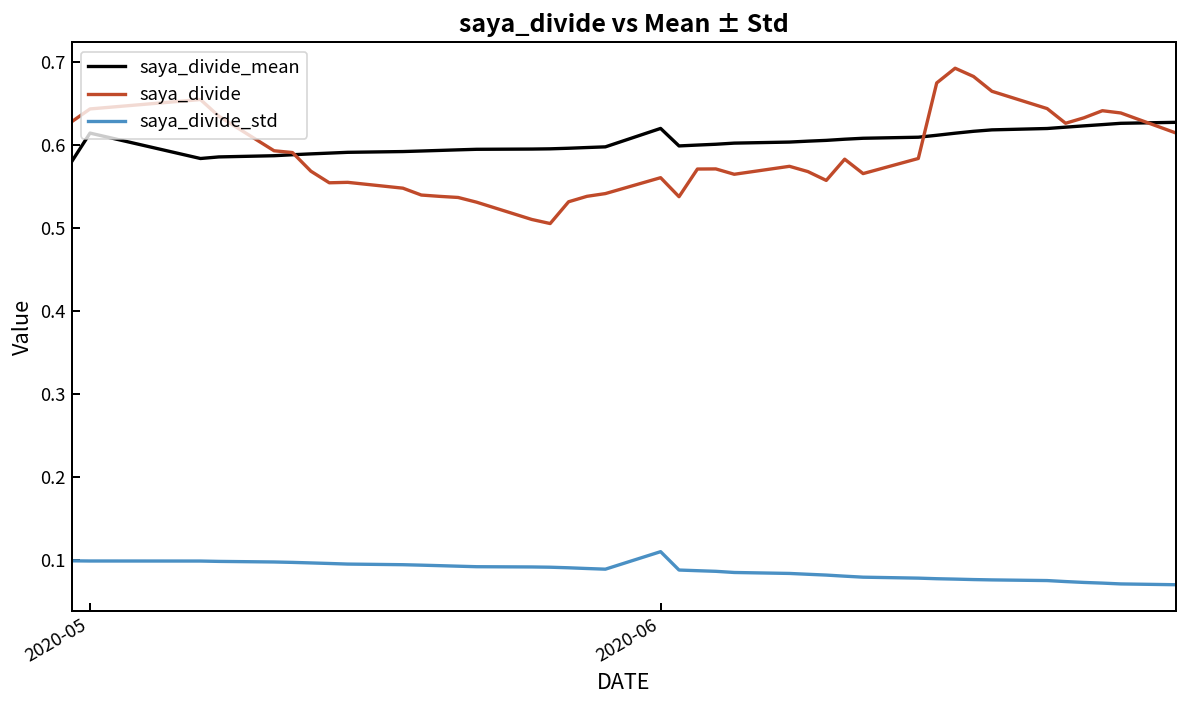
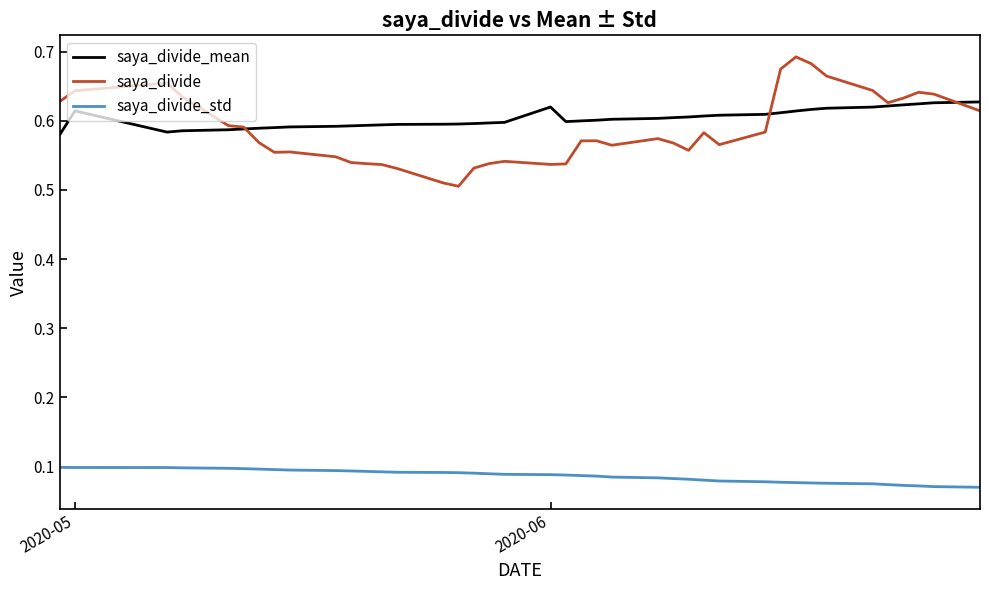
saya_divide, 2020-06: 0.56 -> 0.54
saya_divide_std, 2020-06: 0.11 -> 0.09
